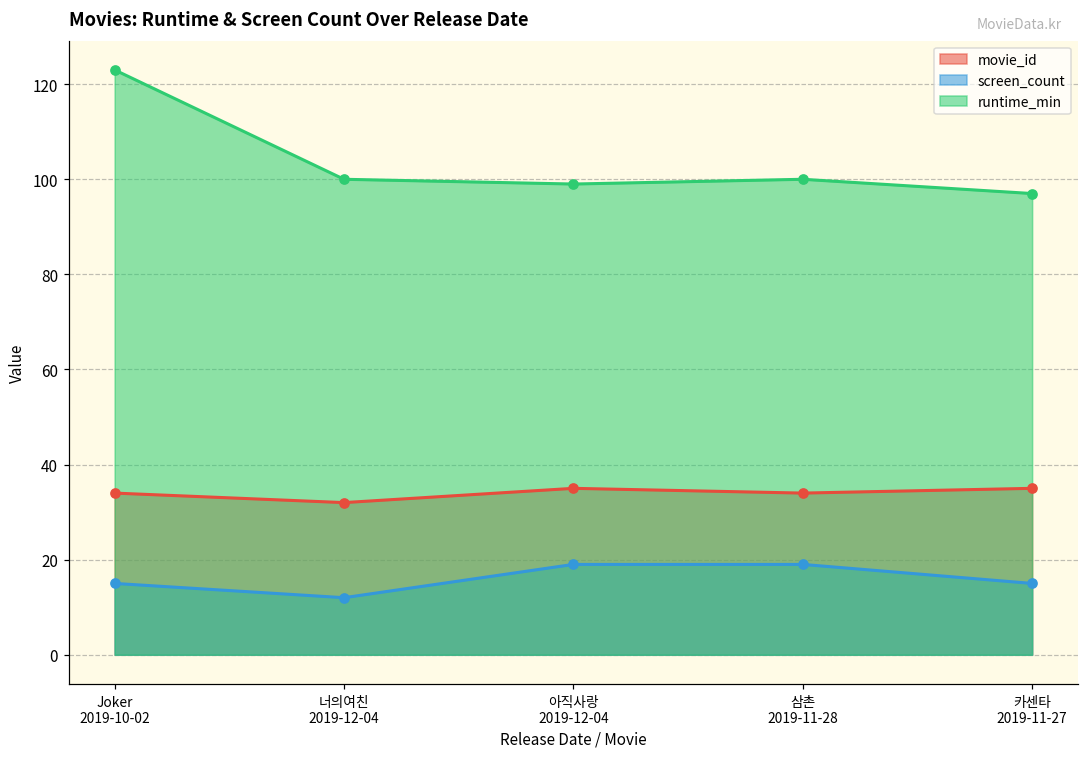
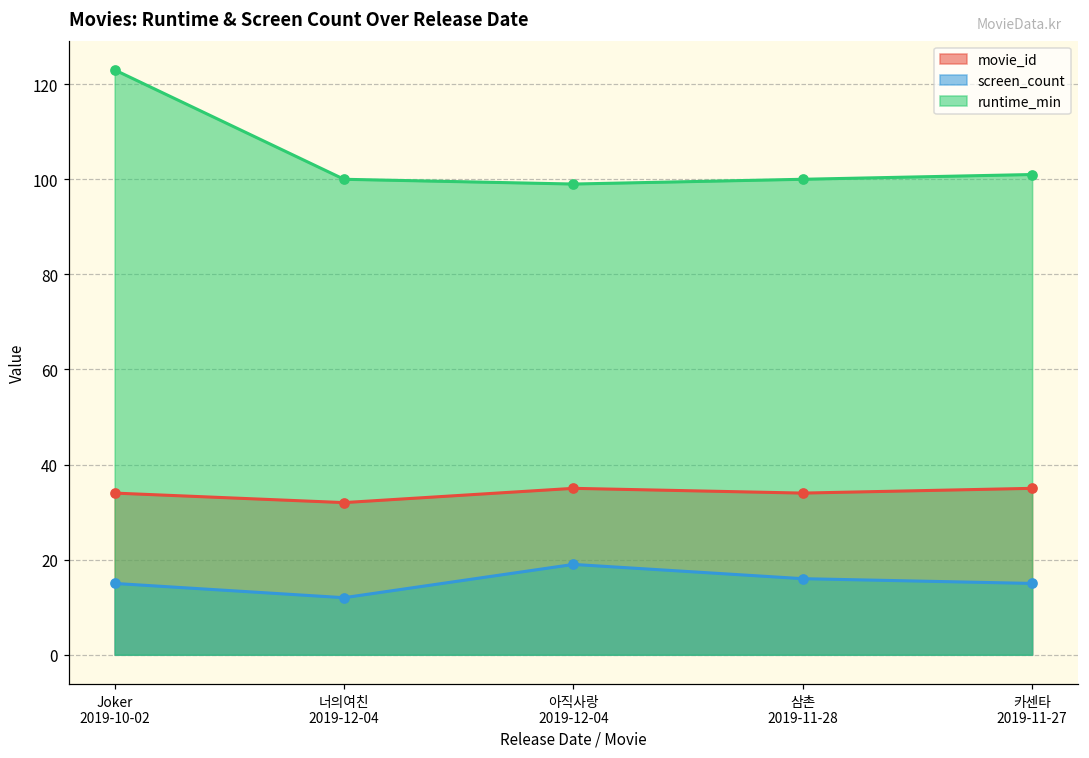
screen_count, 삼촌 2019-11-28: 19 -> 16
runtime_min, 카센타 2019-11-27: 97 -> 101
